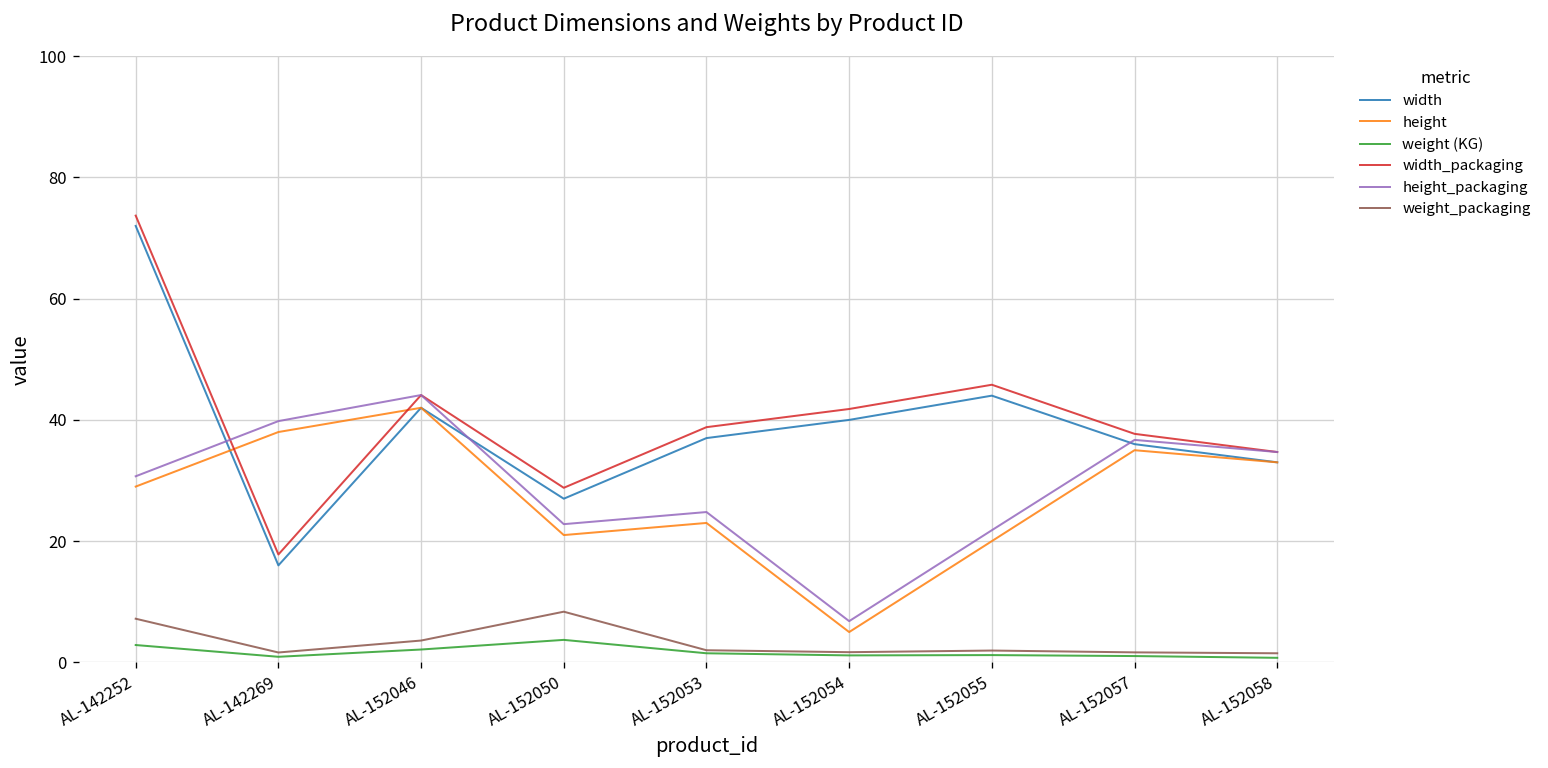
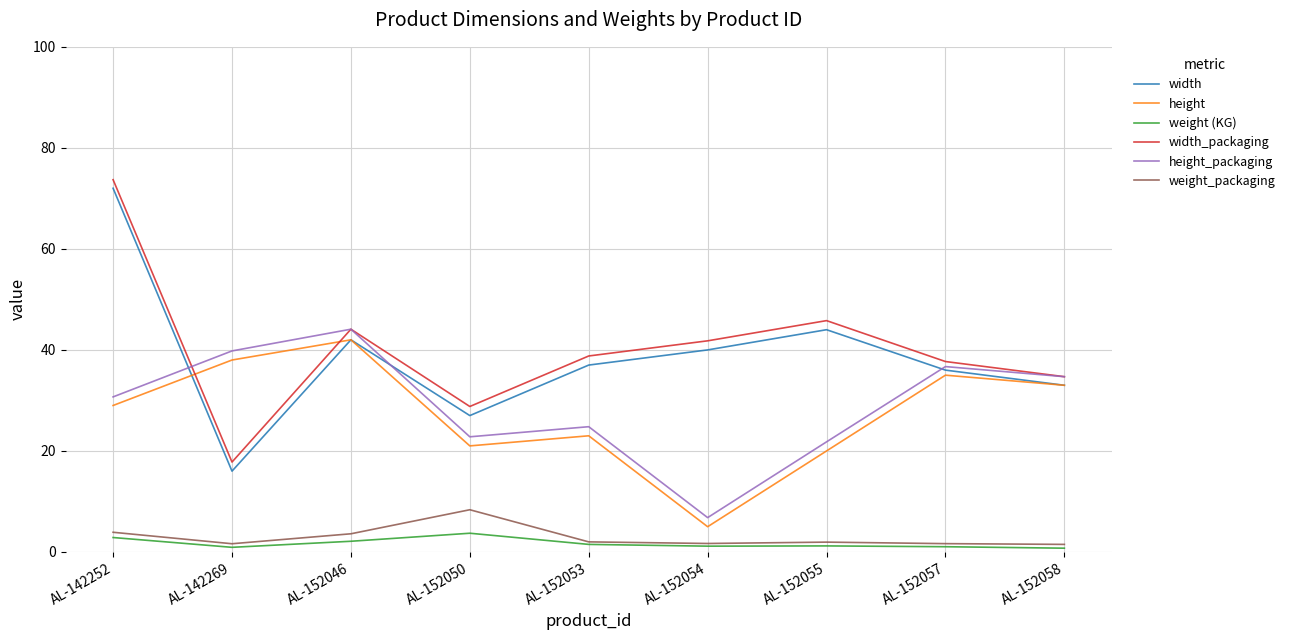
weight_packaging, AL-142252: 7 -> 4
